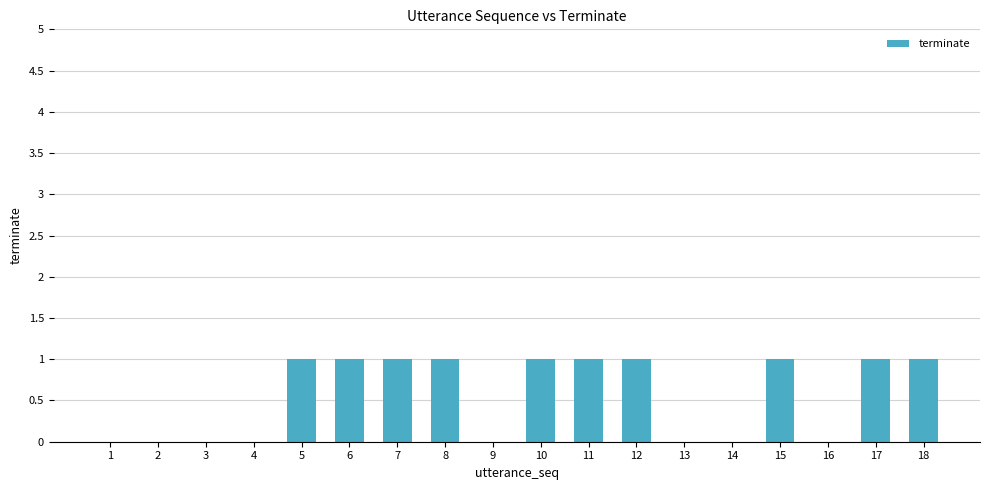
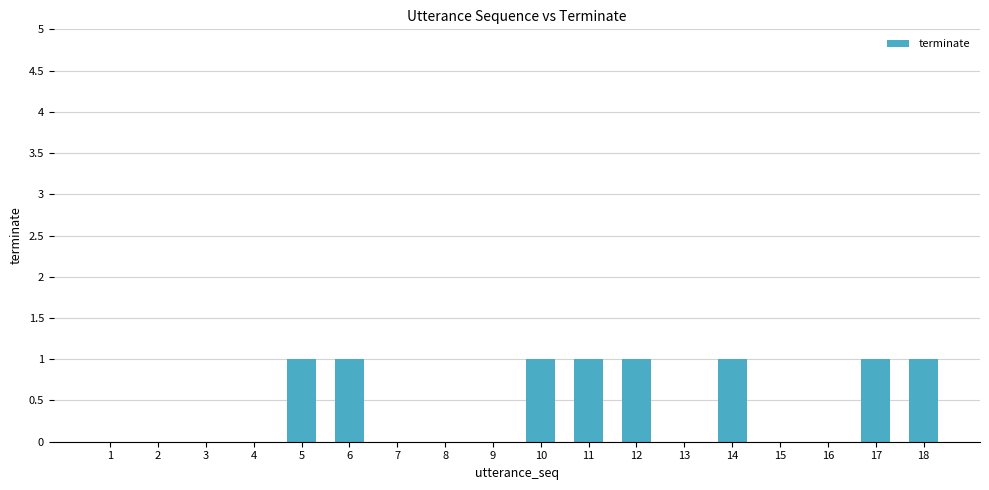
7: 1 -> 0
8: 1 -> 0
14: 0 -> 1
15: 1 -> 0
